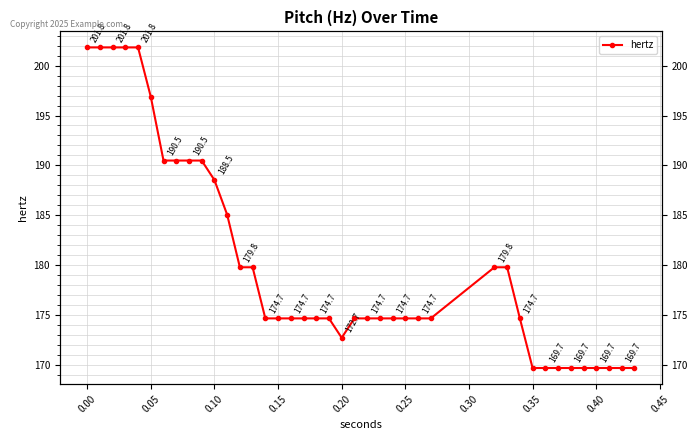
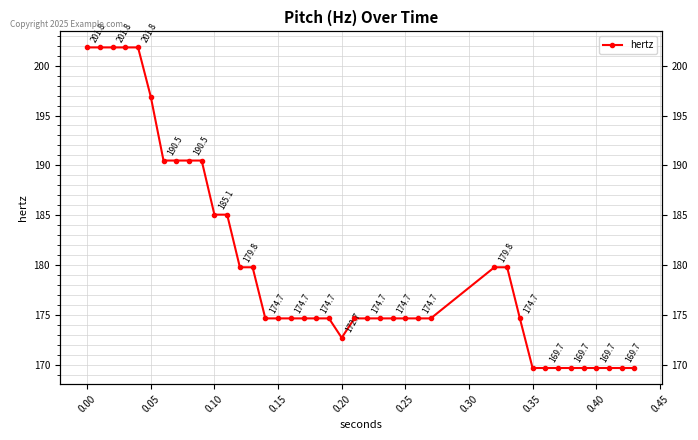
0.10: 188.5 -> 185.1
